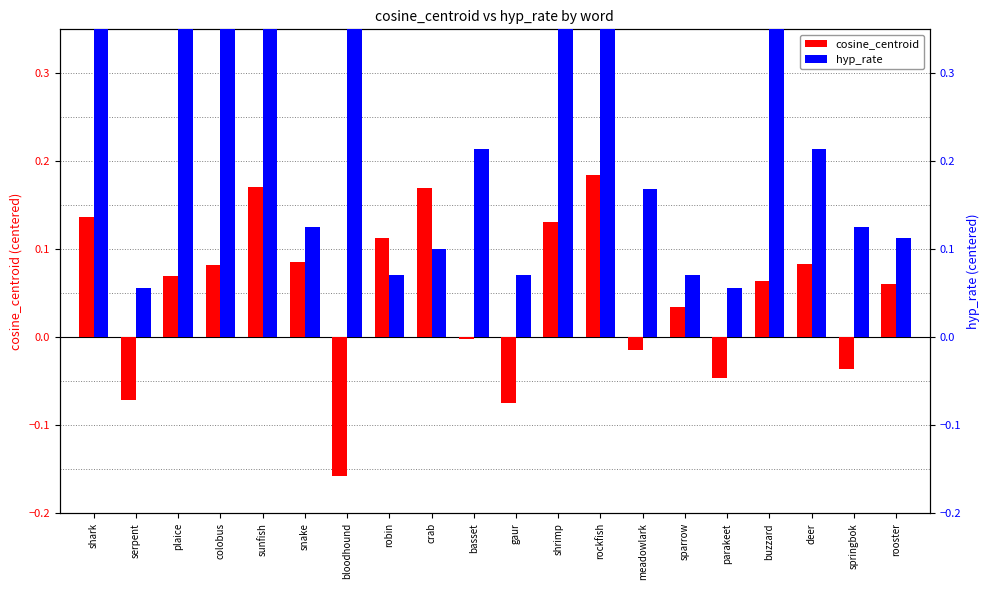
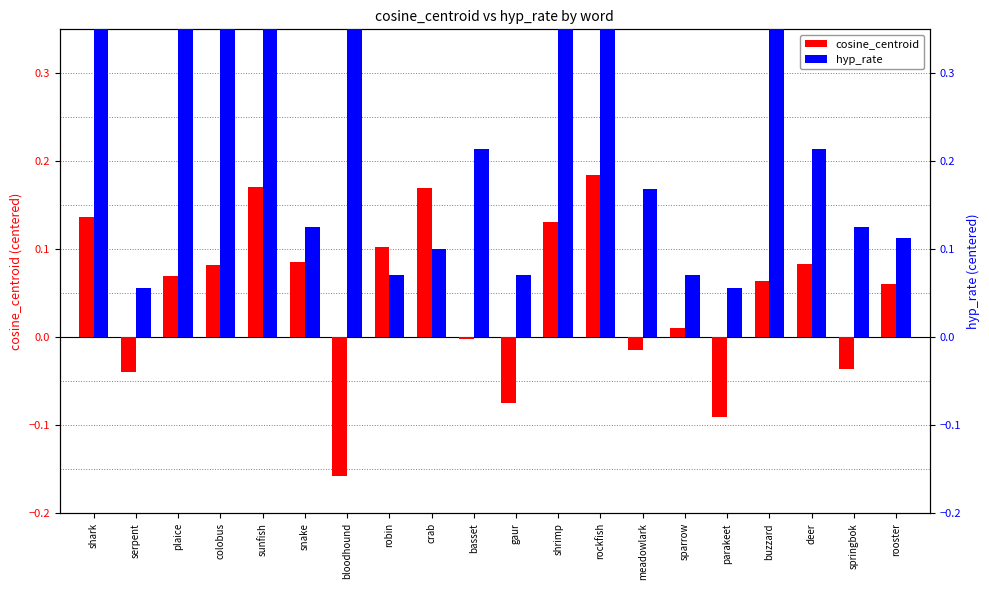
cosine_centroid, serpent: -0.07 -> -0.04
cosine_centroid, robin: 0.11 -> 0.10
cosine_centroid, sparrow: 0.03 -> 0.01
cosine_centroid, parakeet: -0.05 -> -0.09
